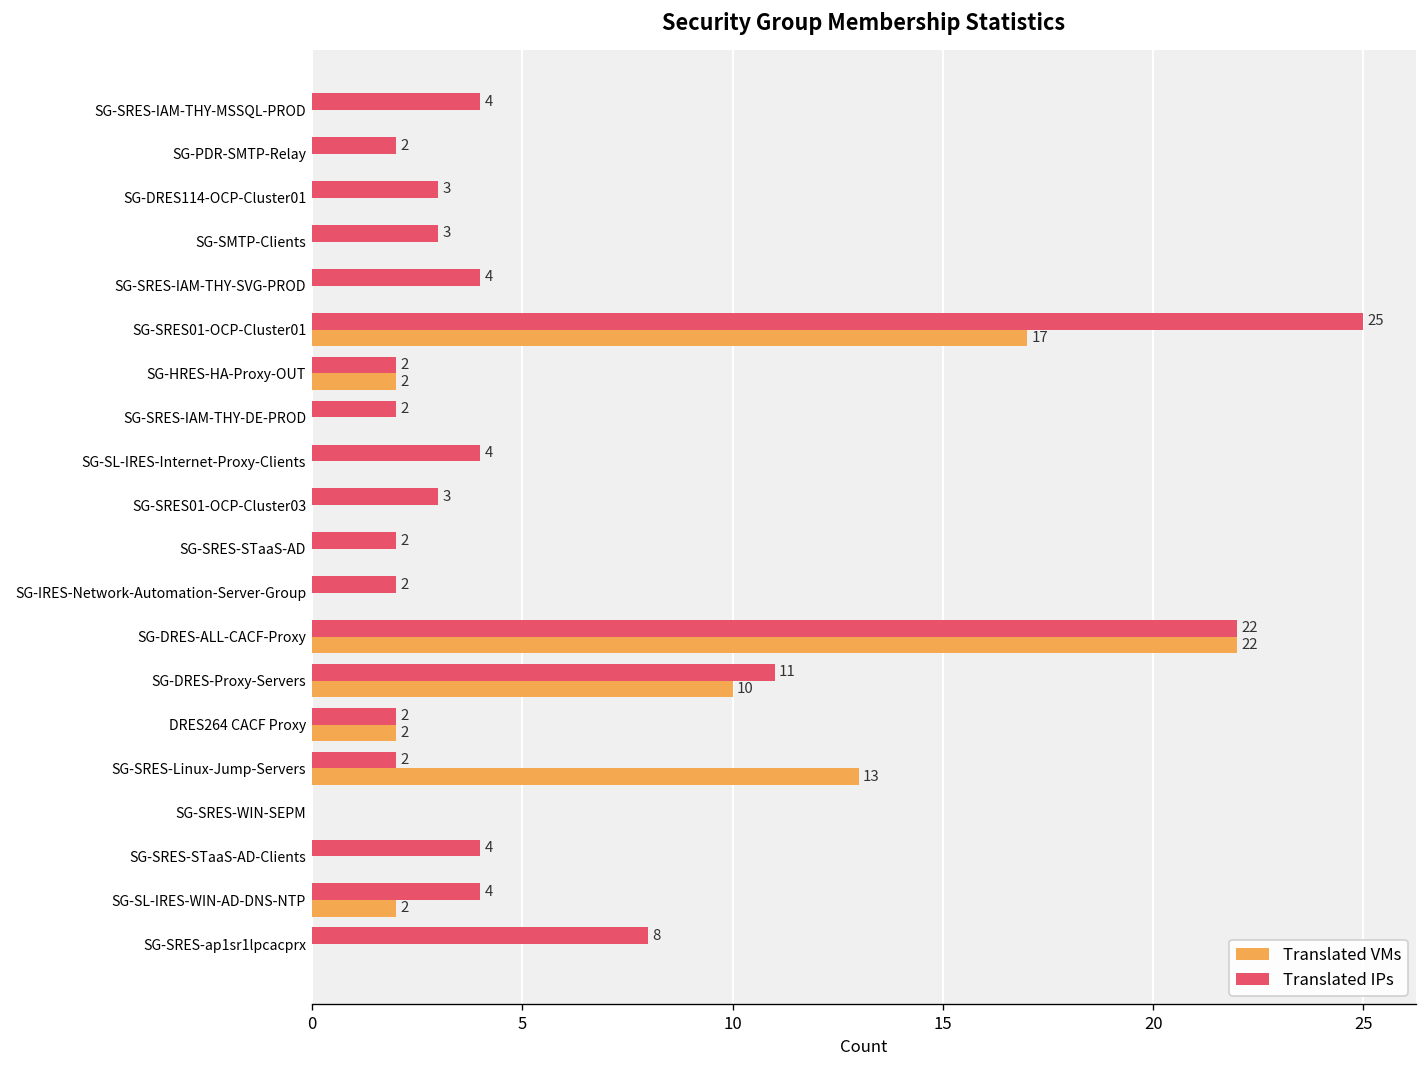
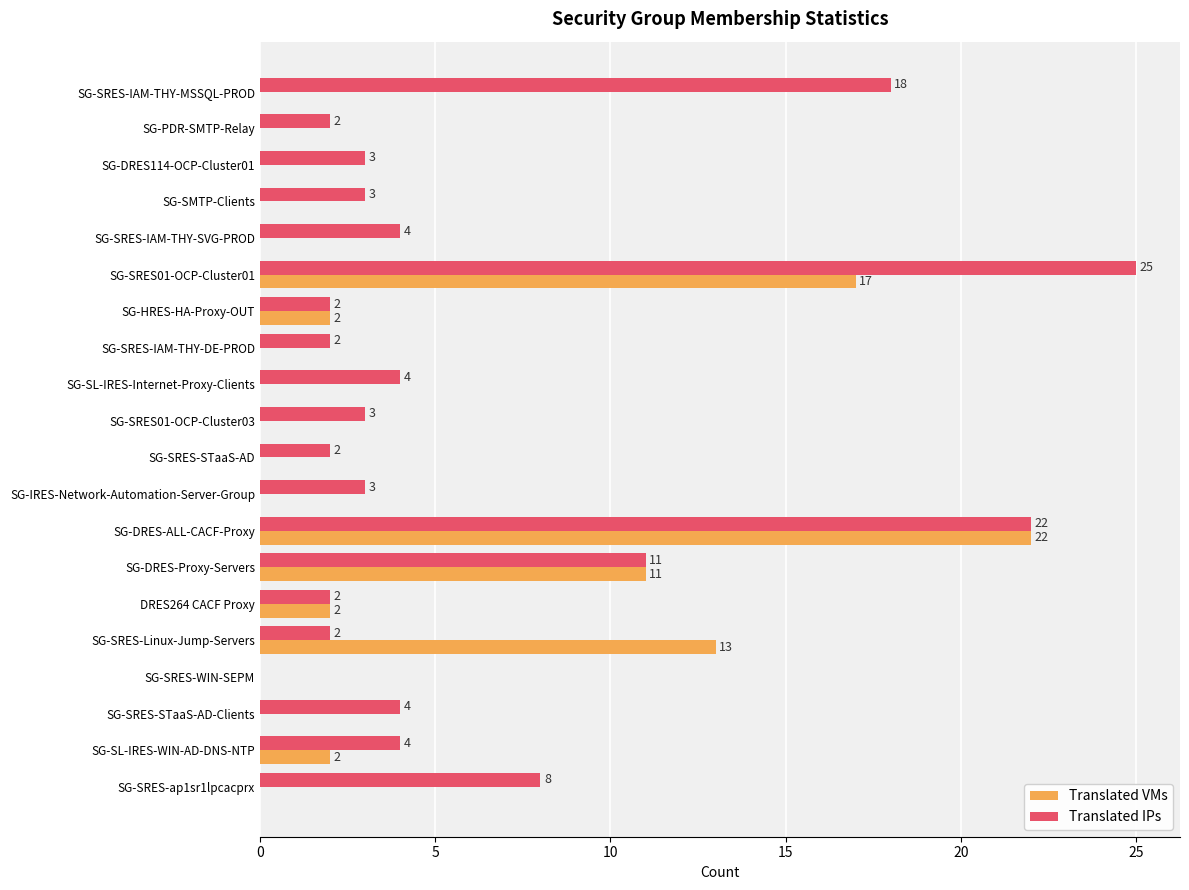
Translated IPs, SG-SRES-IAM-THY-MSSQL-PROD: 4 -> 18
Translated IPs, SG-IRES-Network-Automation-Server-Group: 2 -> 3
Translated VMs, SG-DRES-Proxy-Servers: 10 -> 11
